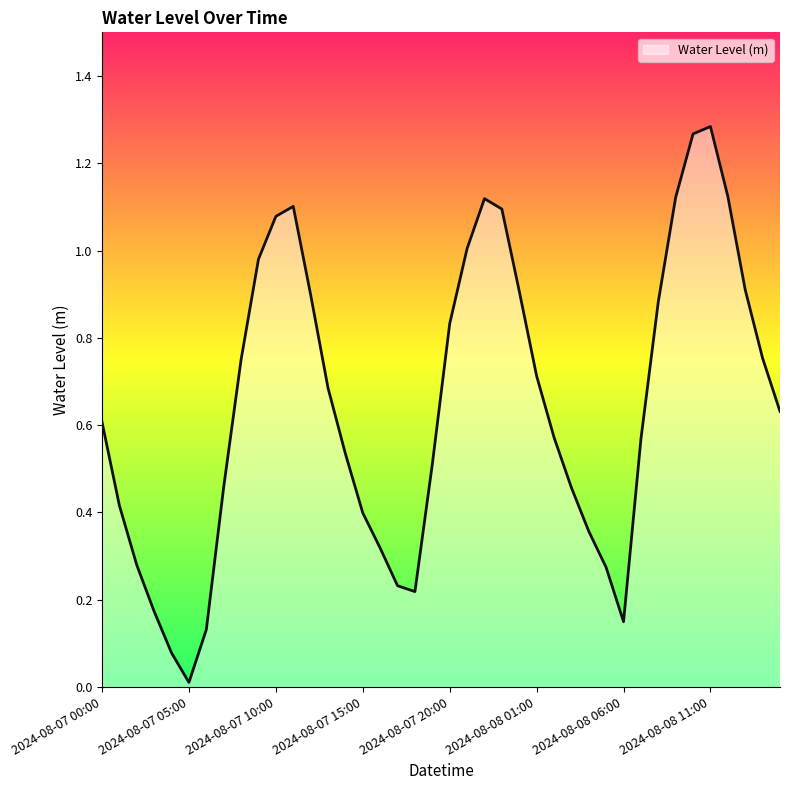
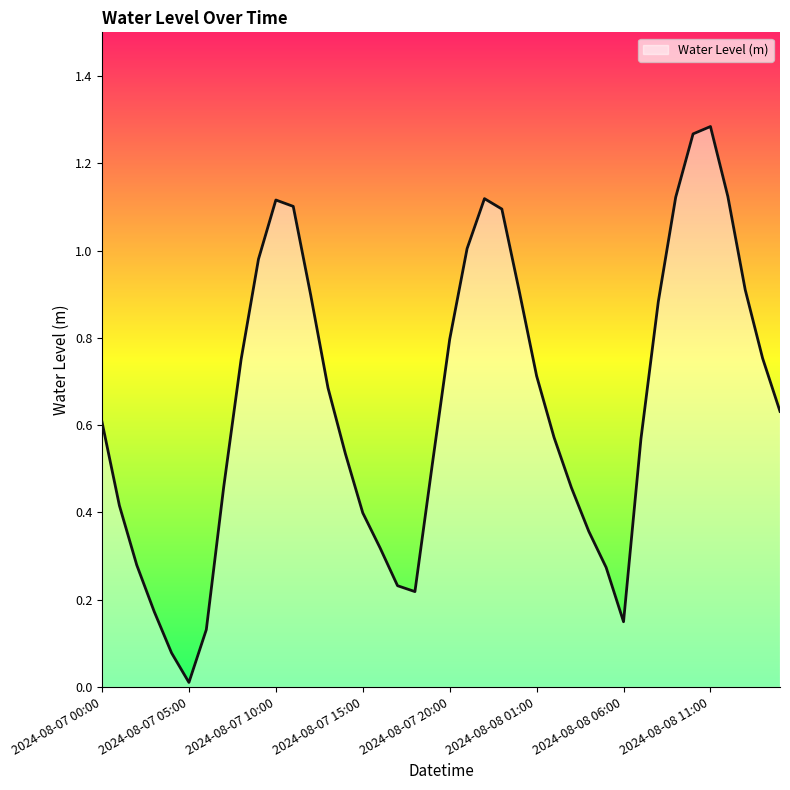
2024-08-07 10:00: 1.08 -> 1.12
2024-08-07 20:00: 0.83 -> 0.80
